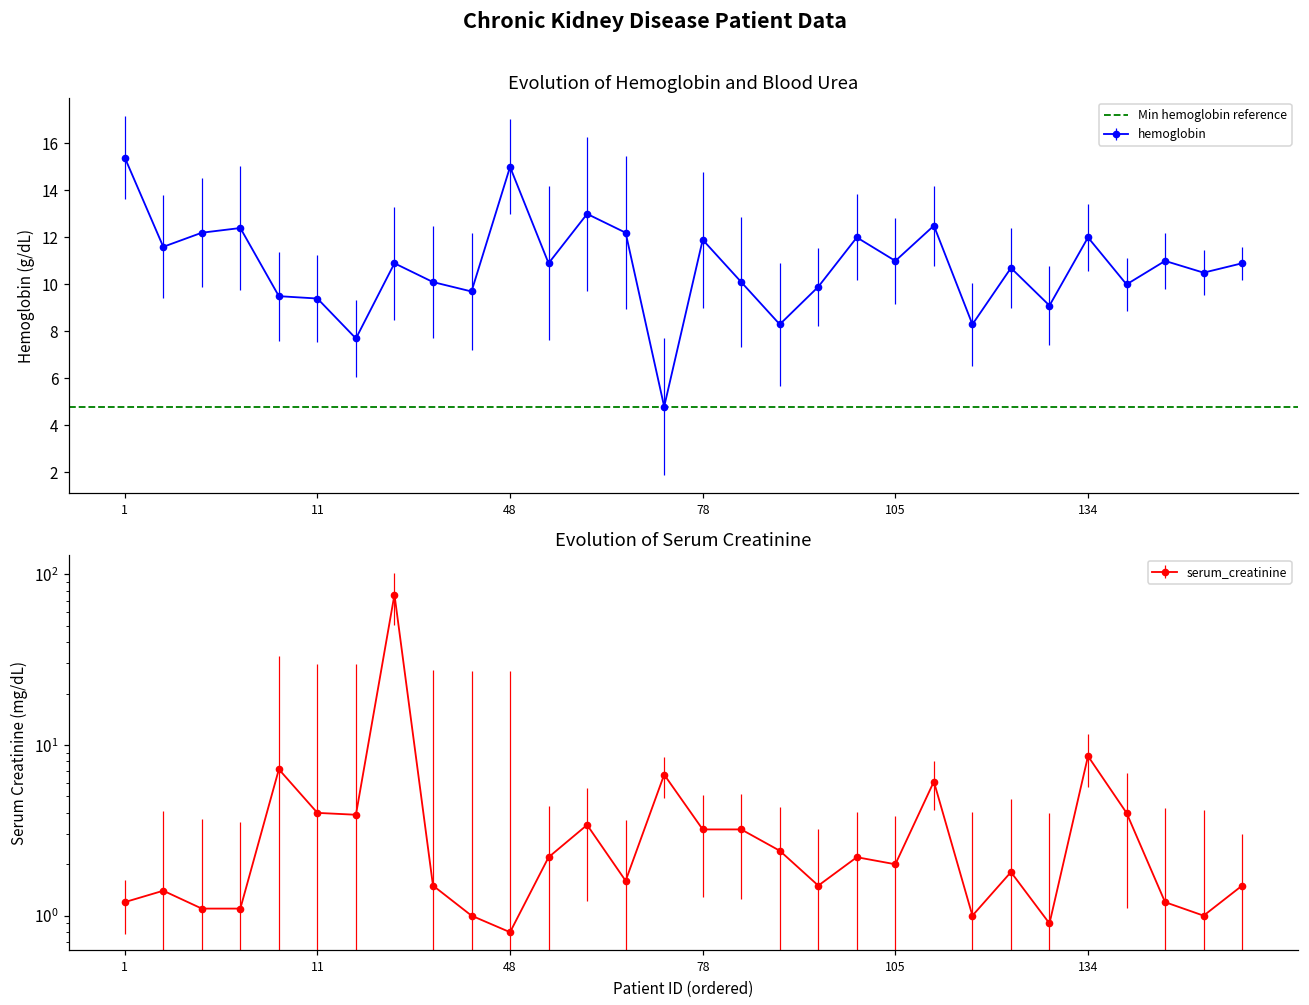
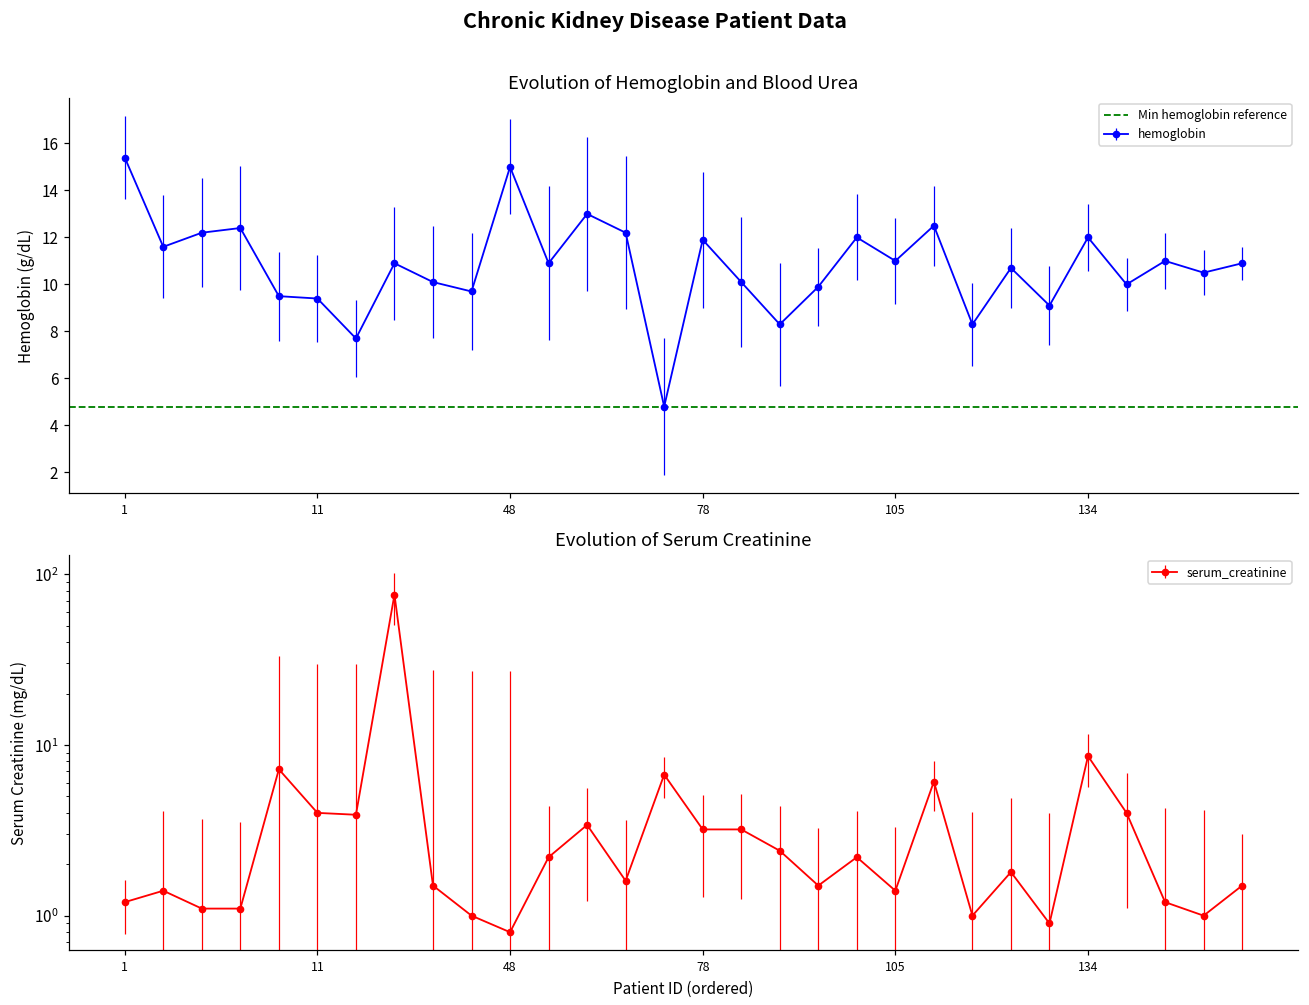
Evolution of Serum Creatinine, 105: 2.0 -> 1.4
